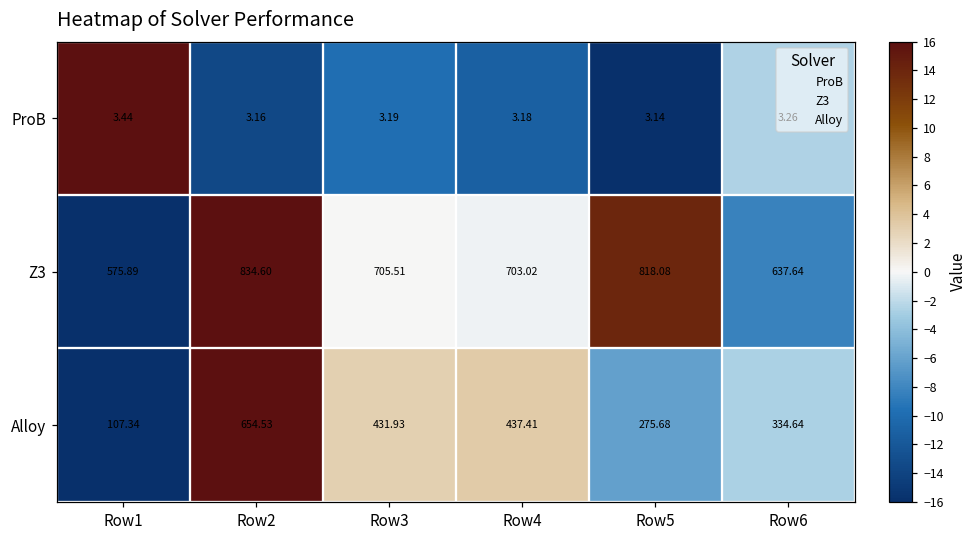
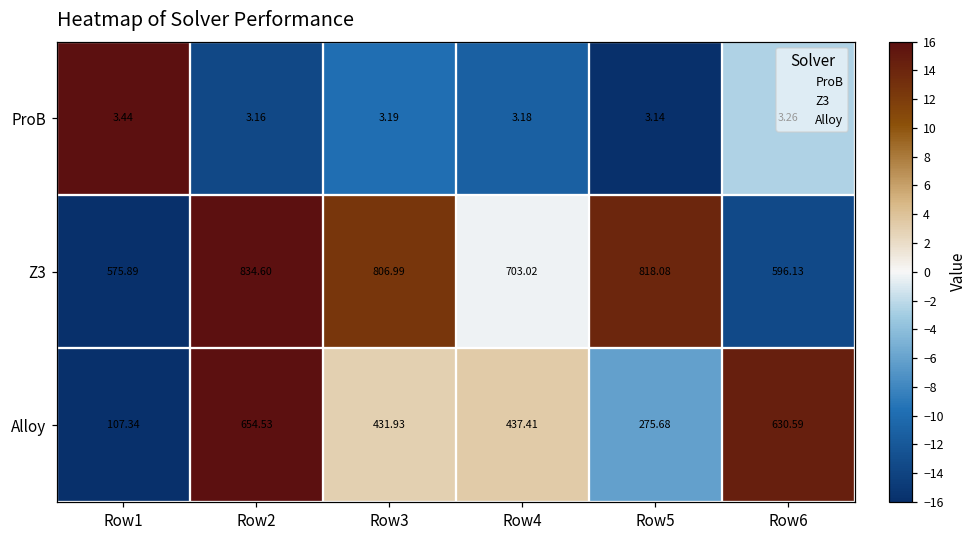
Z3, Row3: 705.51 -> 806.99
Z3, Row6: 637.64 -> 596.13
Alloy, Row6: 334.64 -> 630.59
